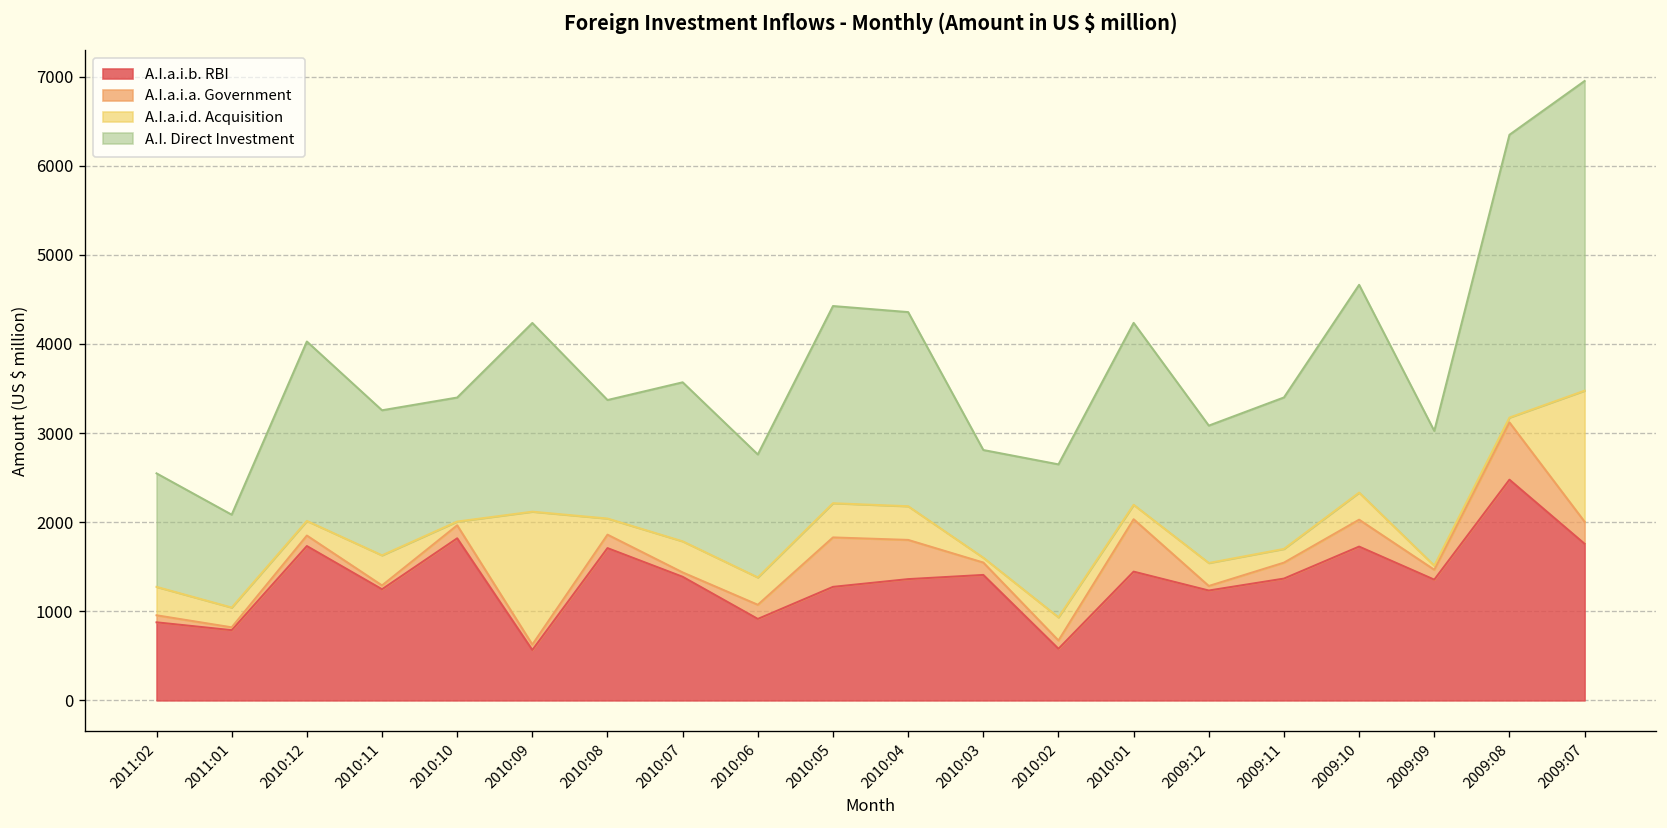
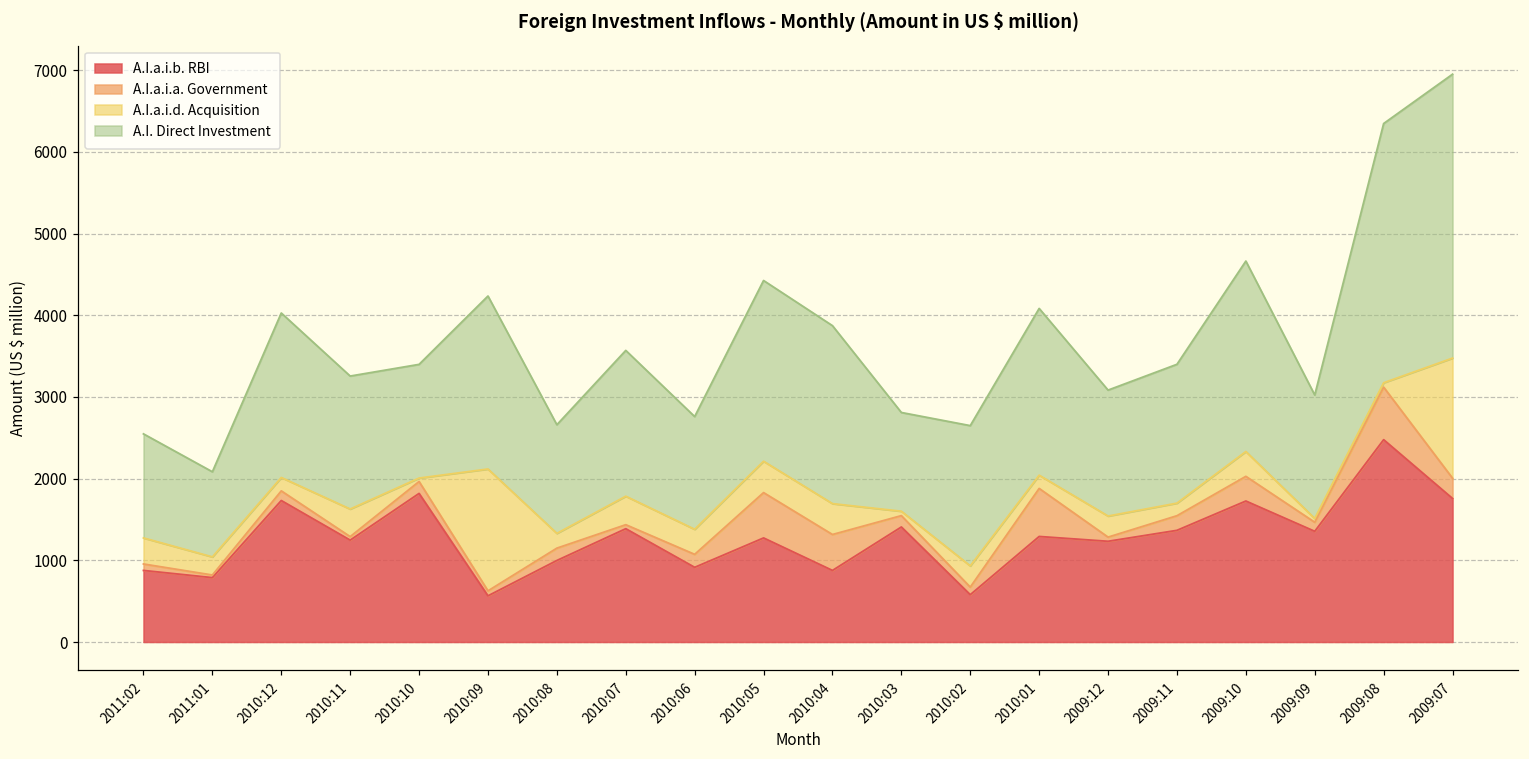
A.I.a.i.b. RBI, 2010:08: 1700 -> 1000
A.I.a.i.b. RBI, 2010:04: 1400 -> 900
A.I.a.i.b. RBI, 2010:01: 1400 -> 1300
